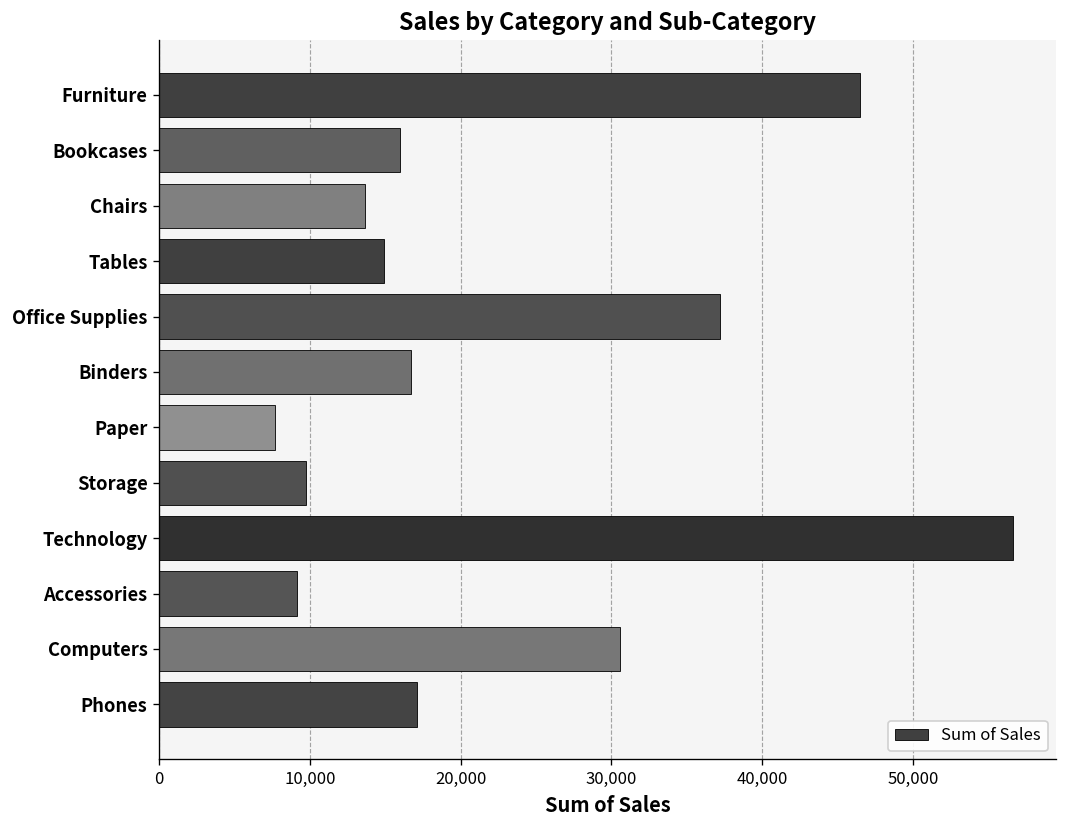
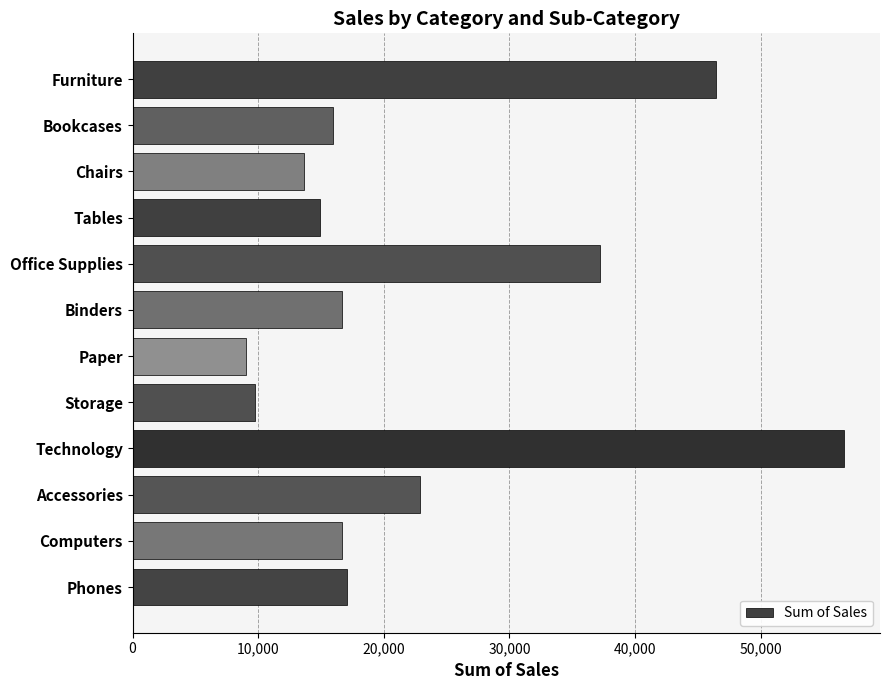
Paper: 7,700 -> 9,000
Accessories: 9,200 -> 22,900
Computers: 30,600 -> 16,700
